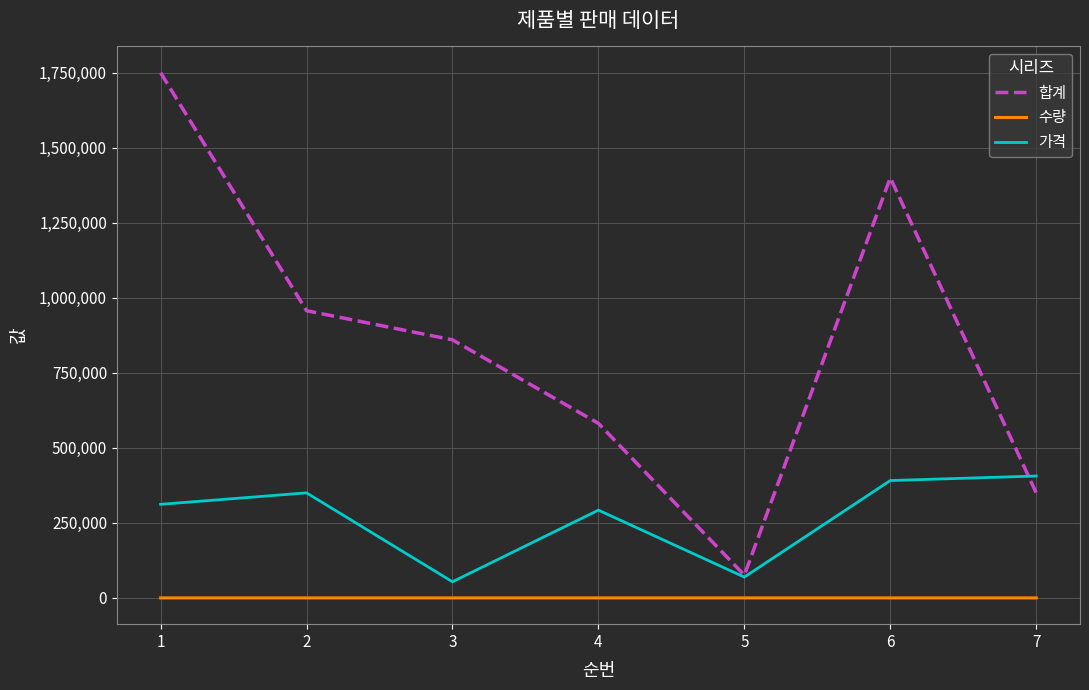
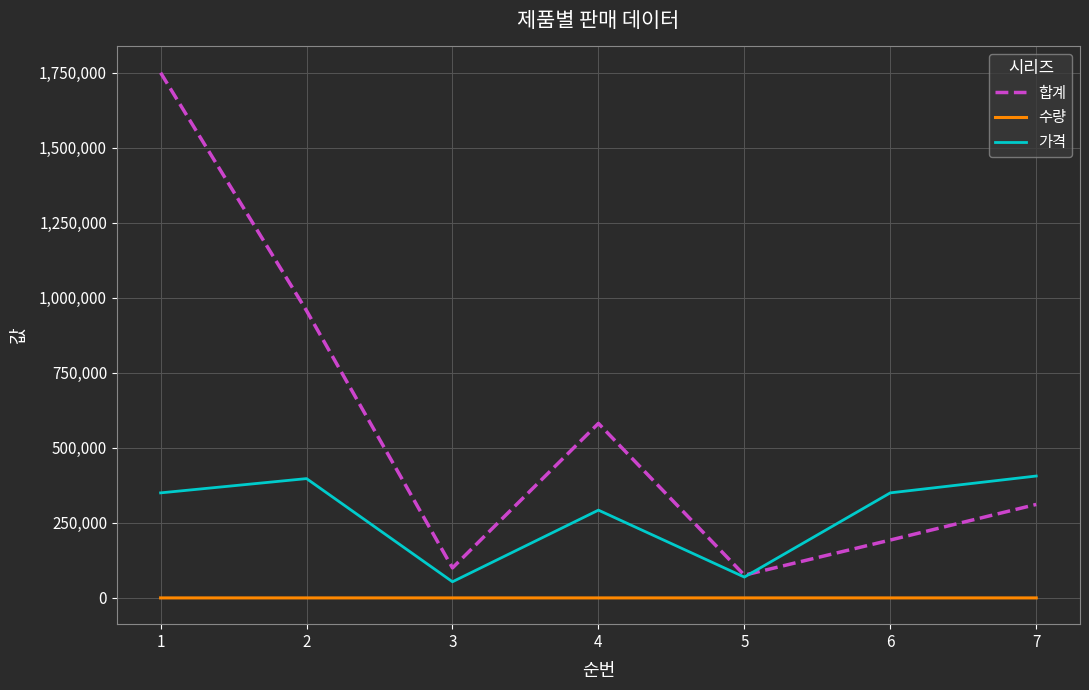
가격, 1: 310,000 -> 350,000
가격, 2: 350,000 -> 400,000
합계, 3: 860,000 -> 100,000
합계, 6: 1,400,000 -> 190,000
가격, 6: 390,000 -> 350,000
합계, 7: 350,000 -> 310,000
